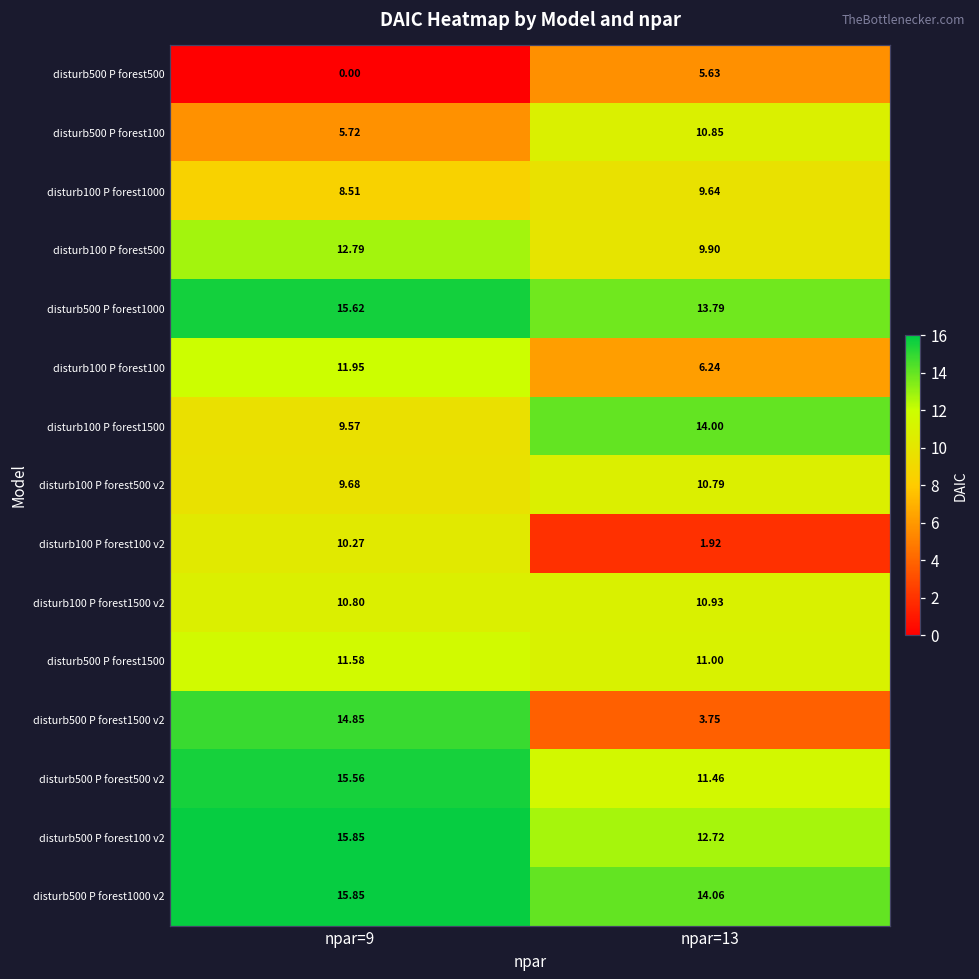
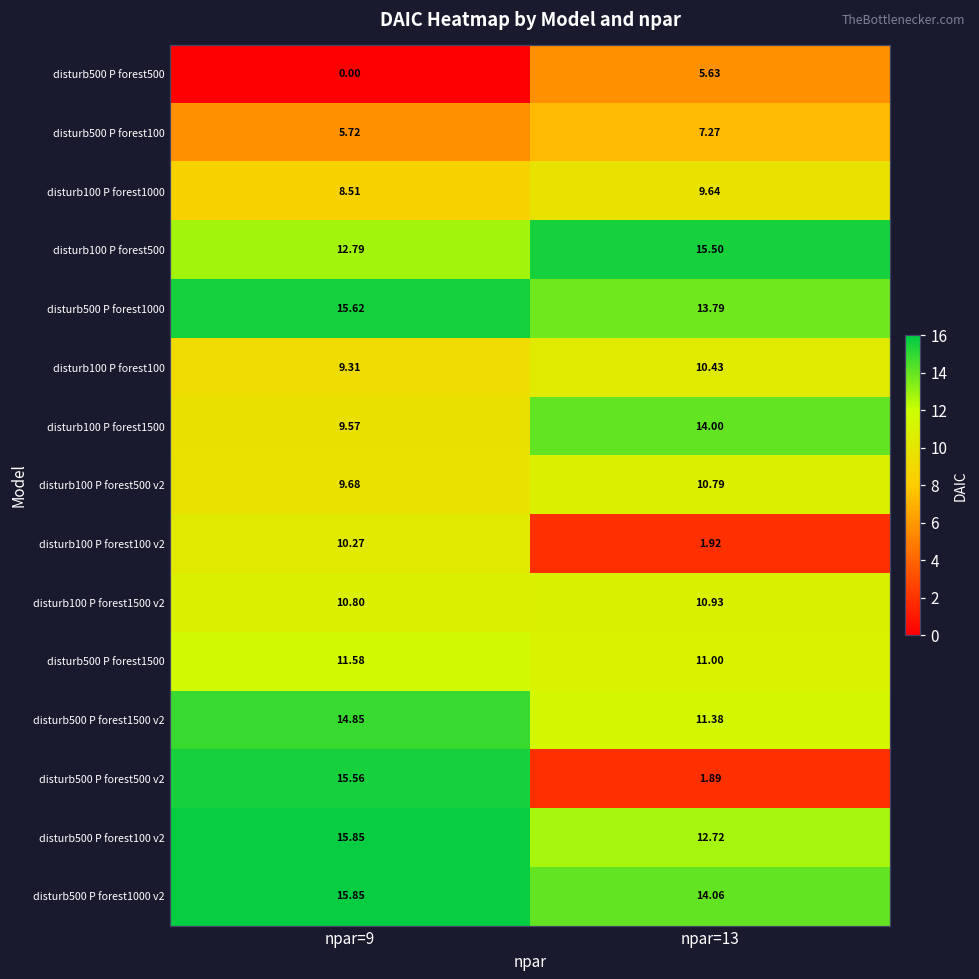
disturb500 P forest100, npar=13: 10.85 -> 7.27
disturb100 P forest500, npar=13: 9.90 -> 15.50
disturb100 P forest100, npar=9: 11.95 -> 9.31
disturb100 P forest100, npar=13: 6.24 -> 10.43
disturb500 P forest1500 v2, npar=13: 3.75 -> 11.38
disturb500 P forest500 v2, npar=13: 11.46 -> 1.89
